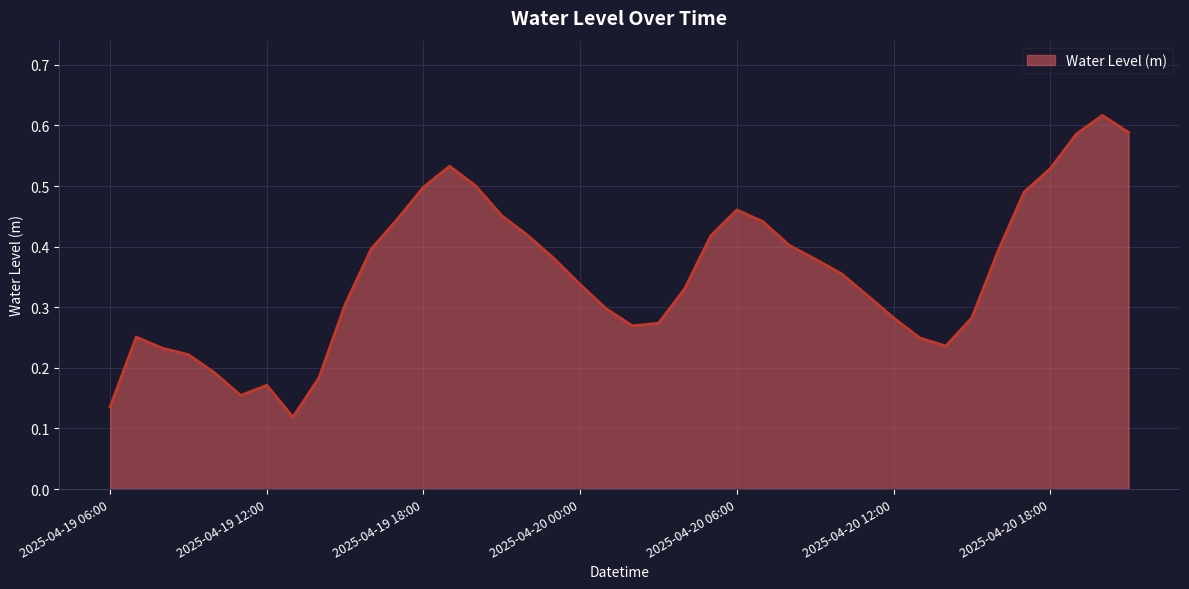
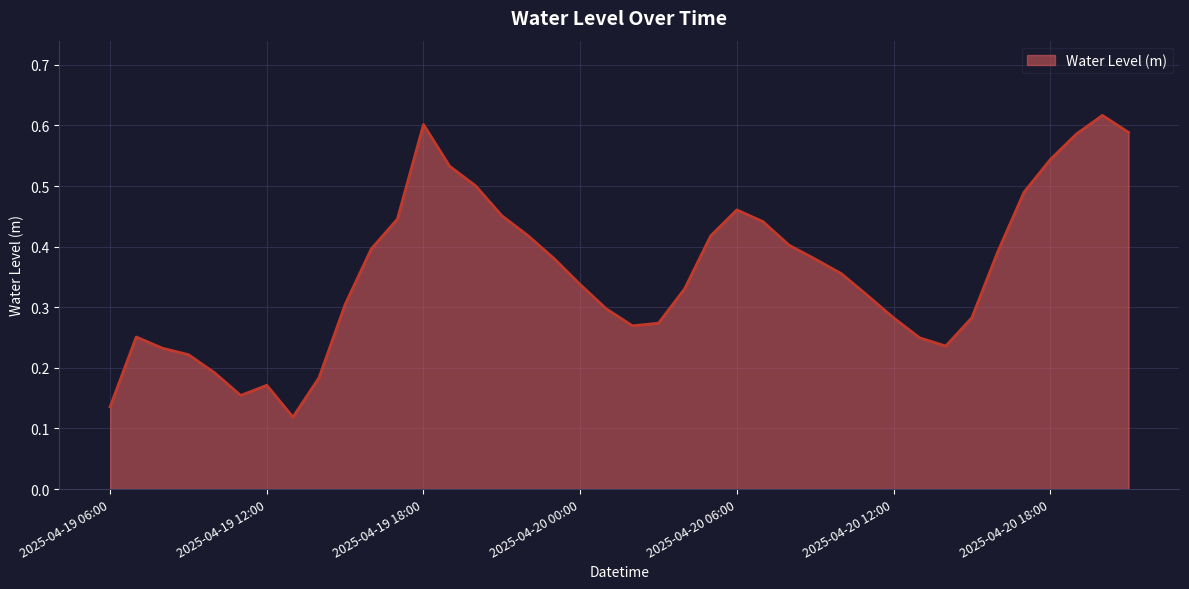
2025-04-19 18:00: 0.50 -> 0.60
2025-04-20 18:00: 0.53 -> 0.54
